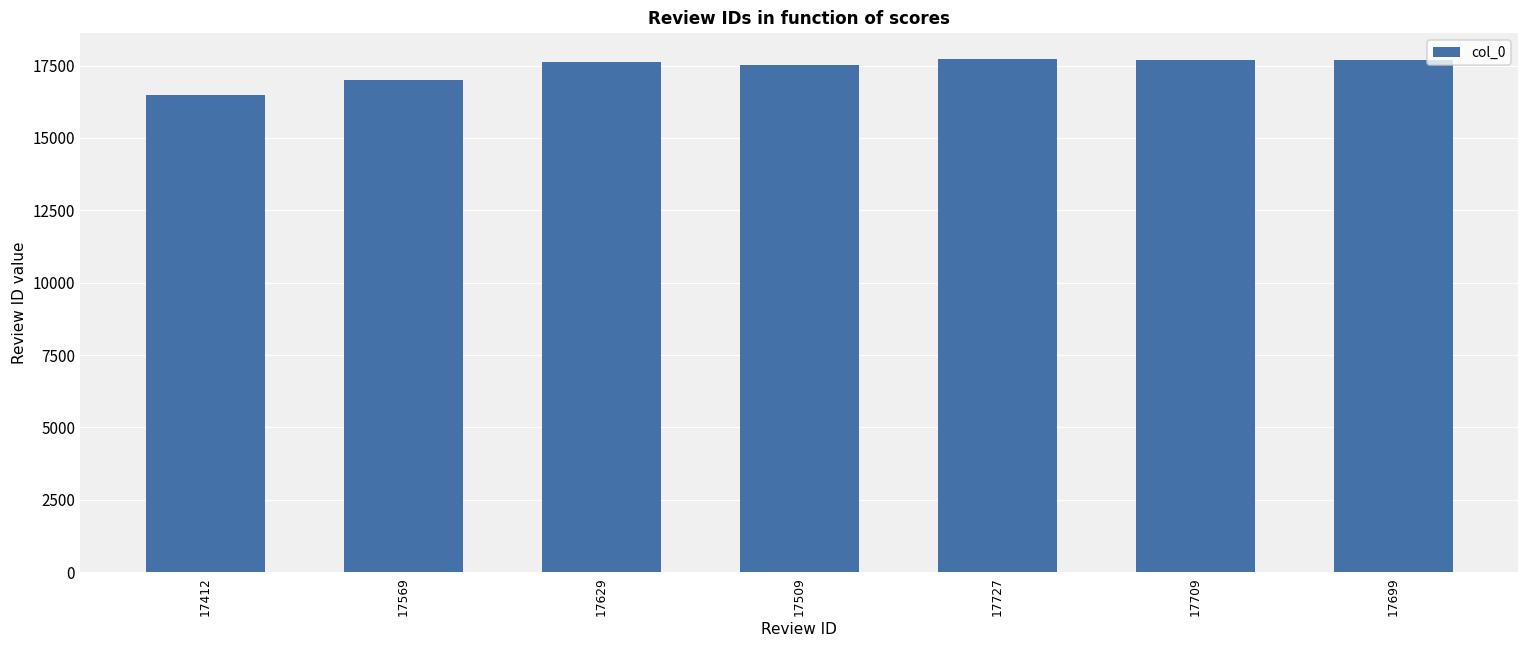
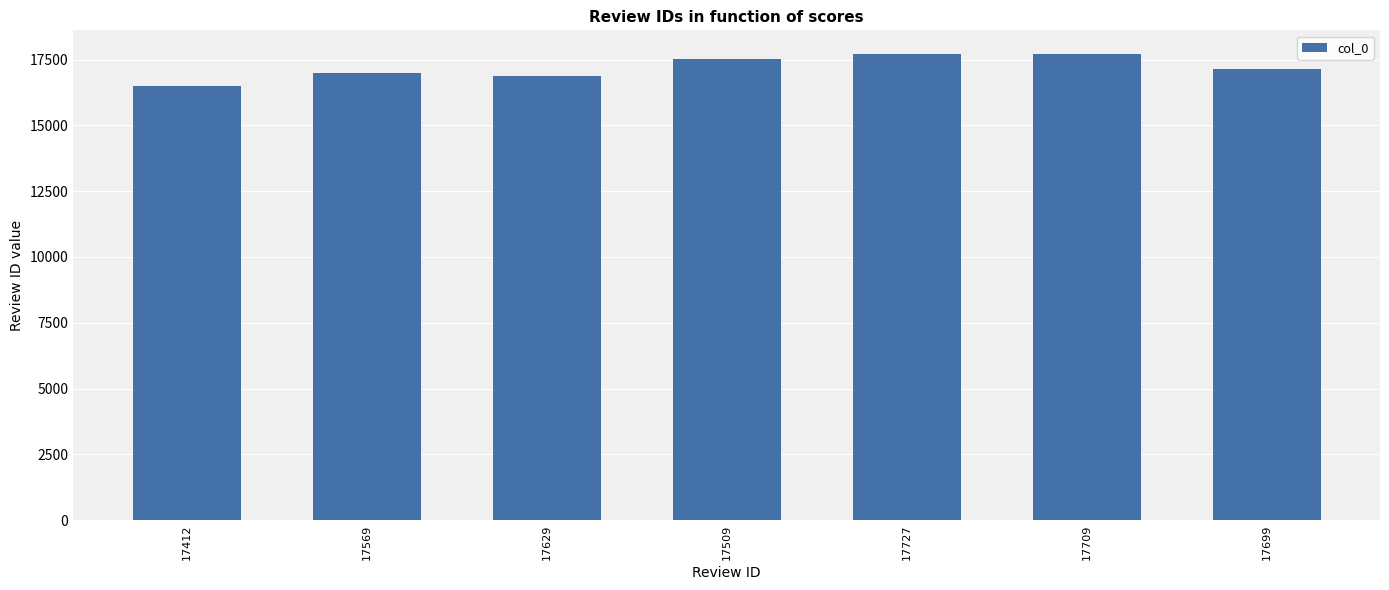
17629: 17600 -> 16900
17699: 17700 -> 17100
